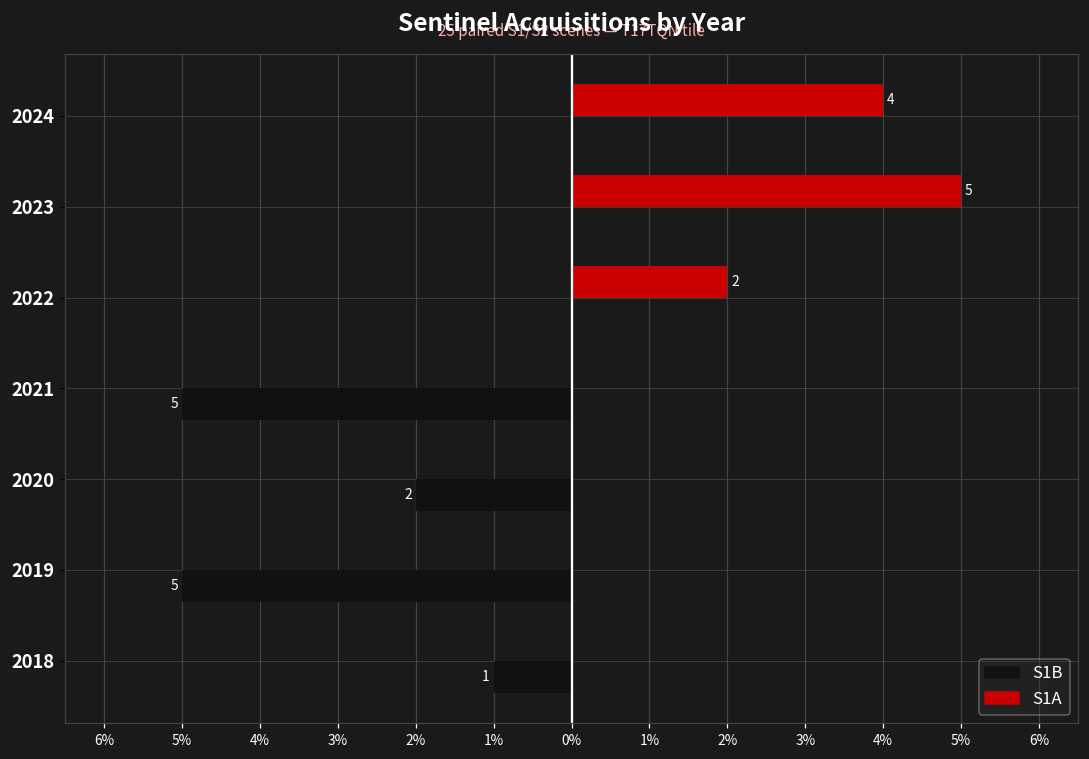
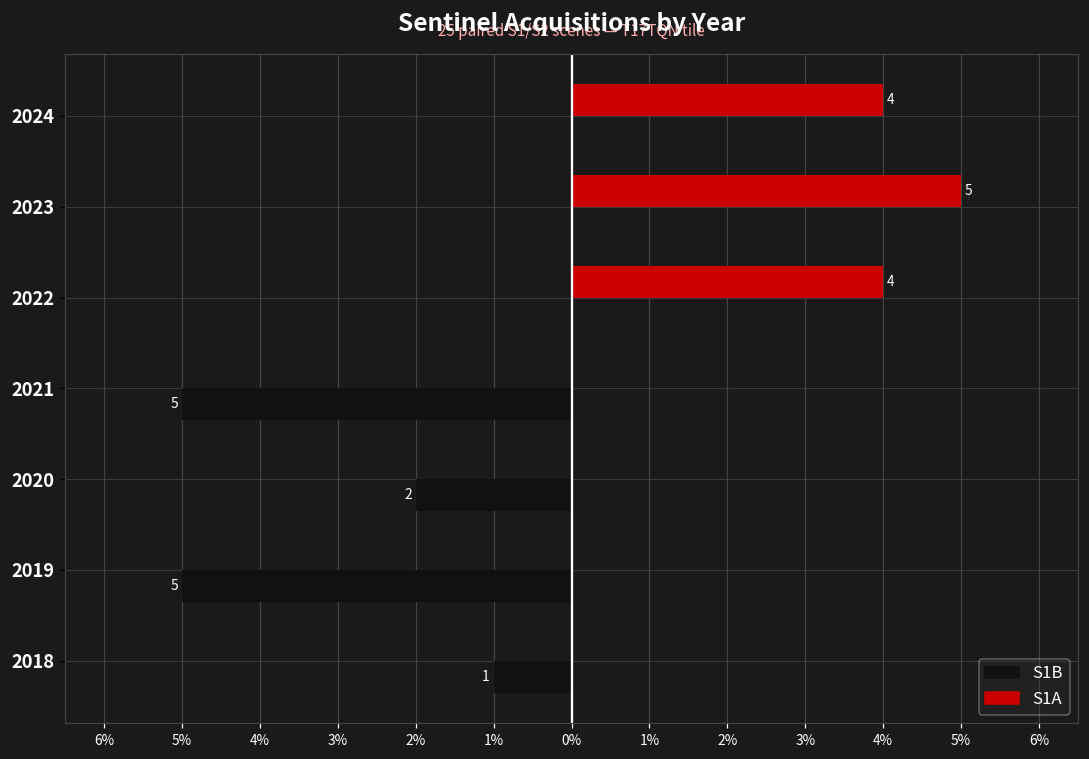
S1A, 2022: 2 -> 4
